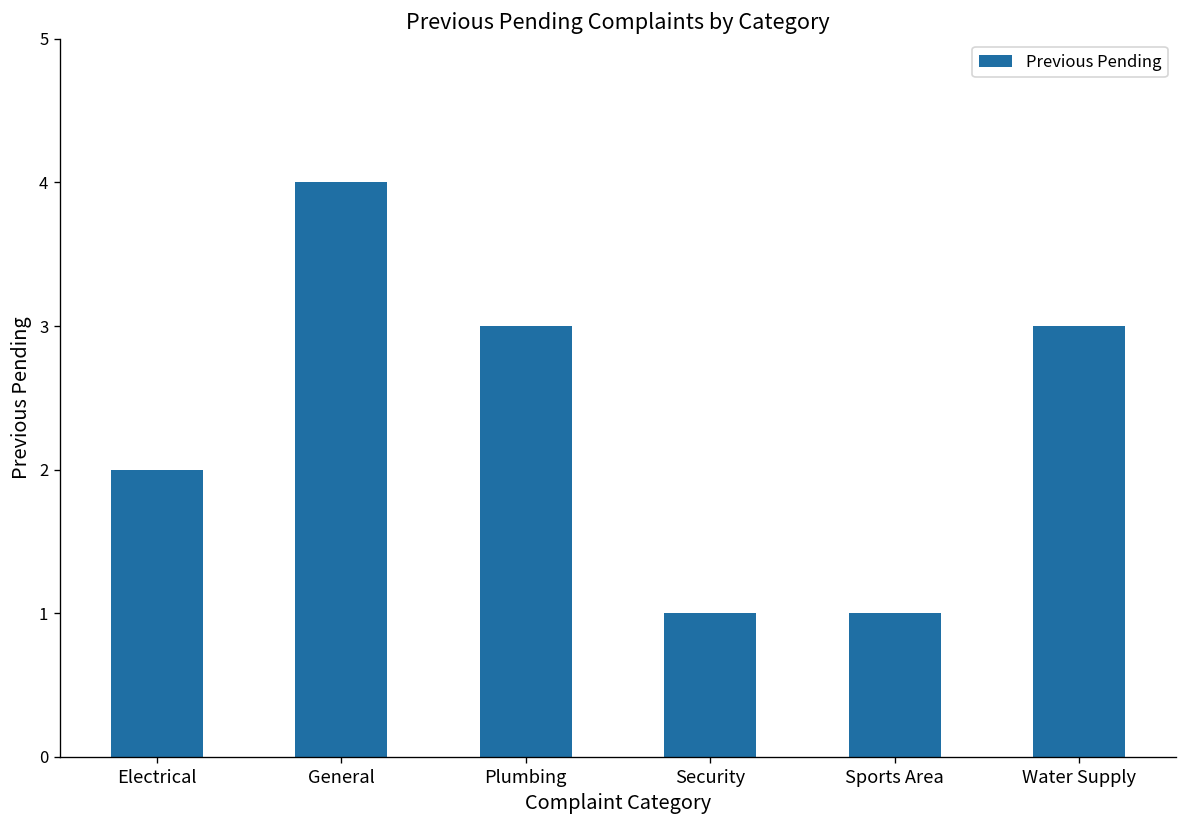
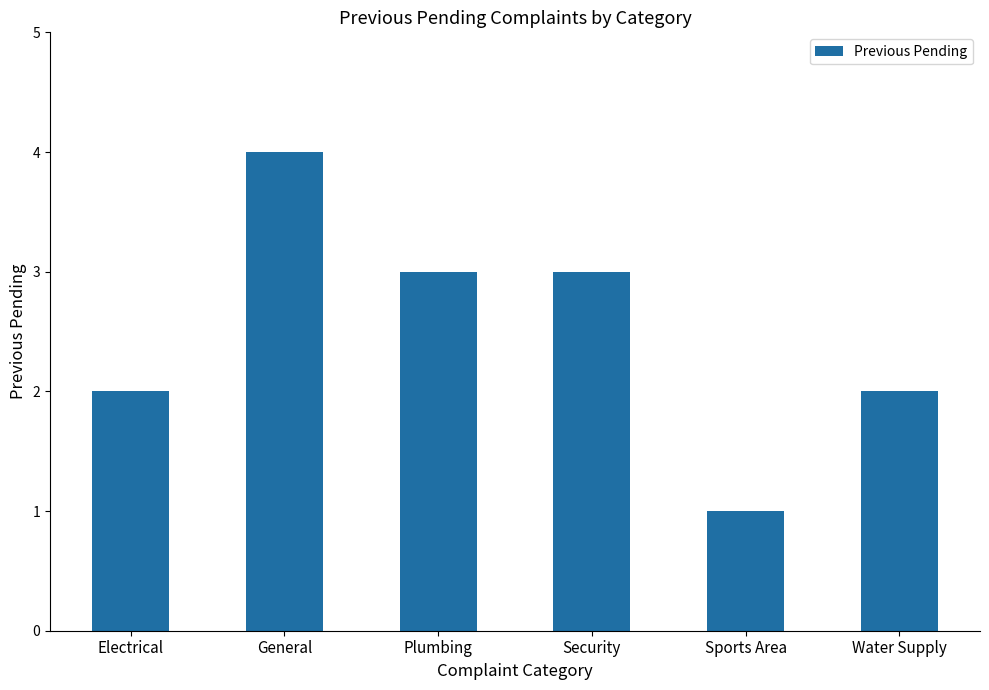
Security: 1 -> 3
Water Supply: 3 -> 2
